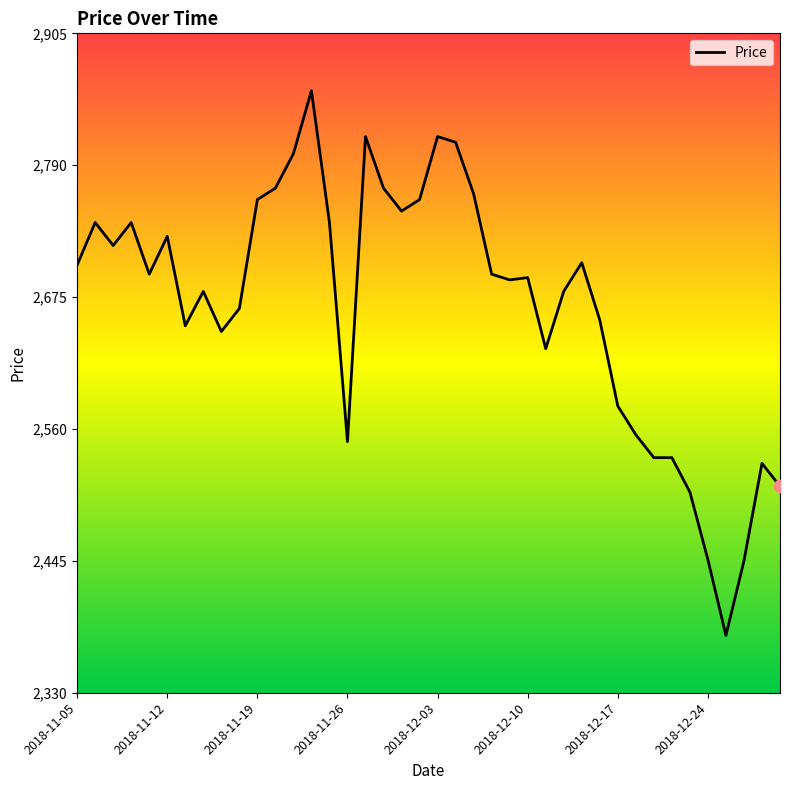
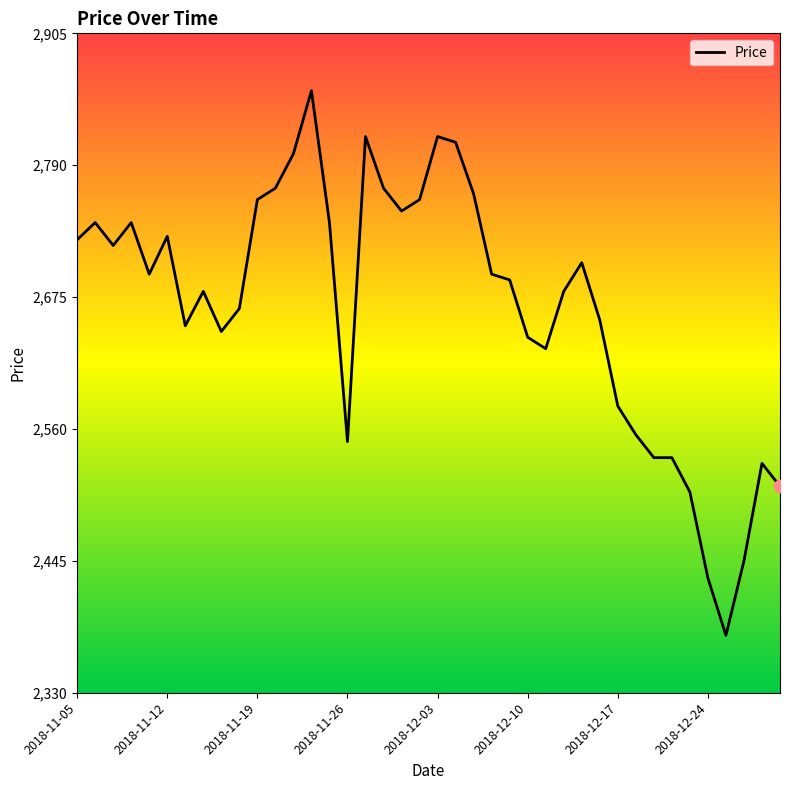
Price, 2018-11-05: 2,703 -> 2,725
Price, 2018-12-10: 2,692 -> 2,640
Price, 2018-12-24: 2,446 -> 2,430
